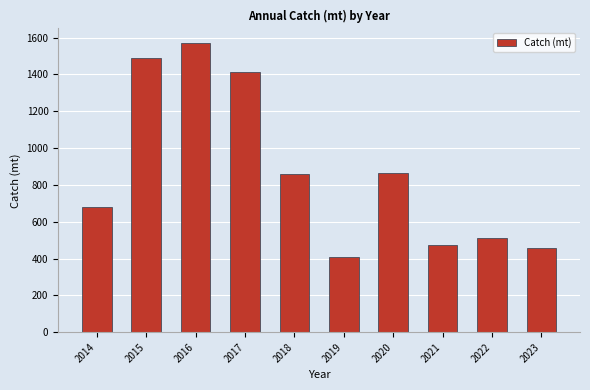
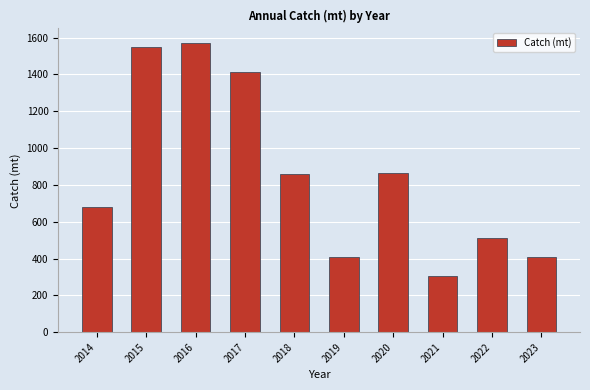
2015: 1490 -> 1550
2021: 470 -> 310
2023: 460 -> 410
